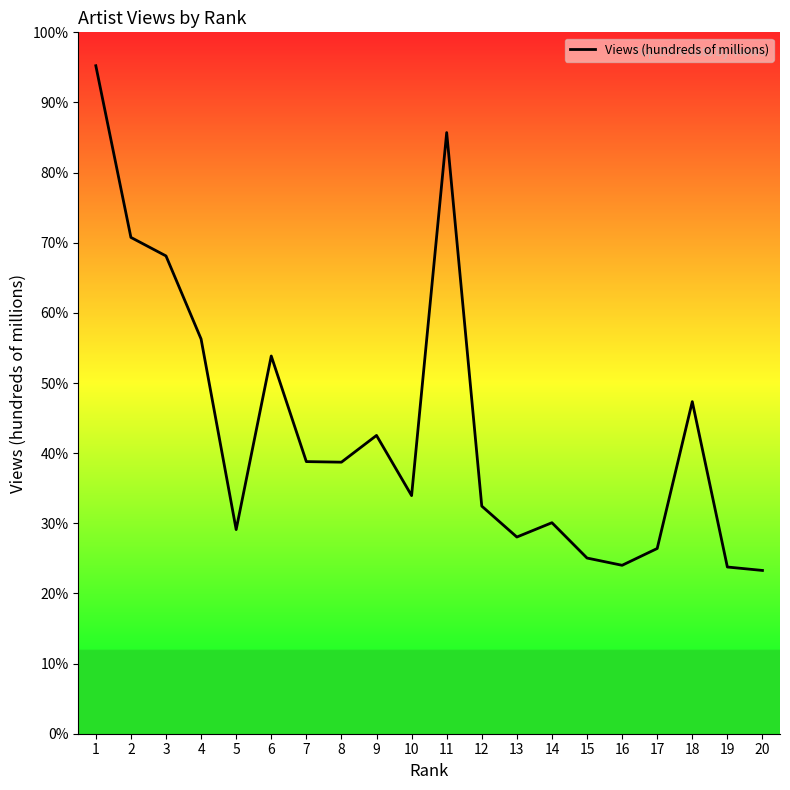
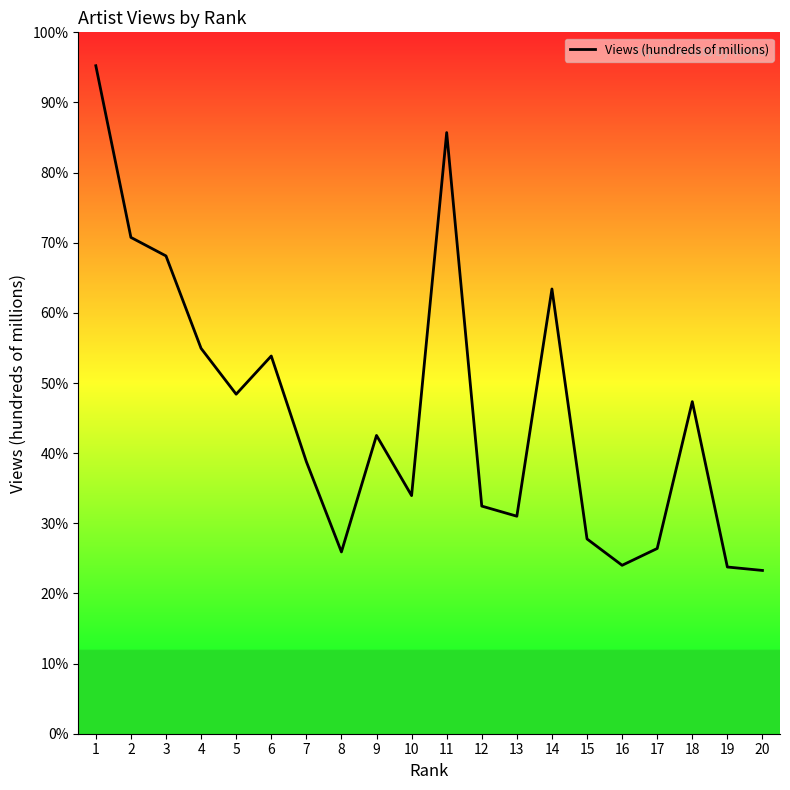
4: 56% -> 55%
5: 29% -> 48%
8: 39% -> 26%
13: 28% -> 31%
14: 30% -> 63%
15: 25% -> 28%
